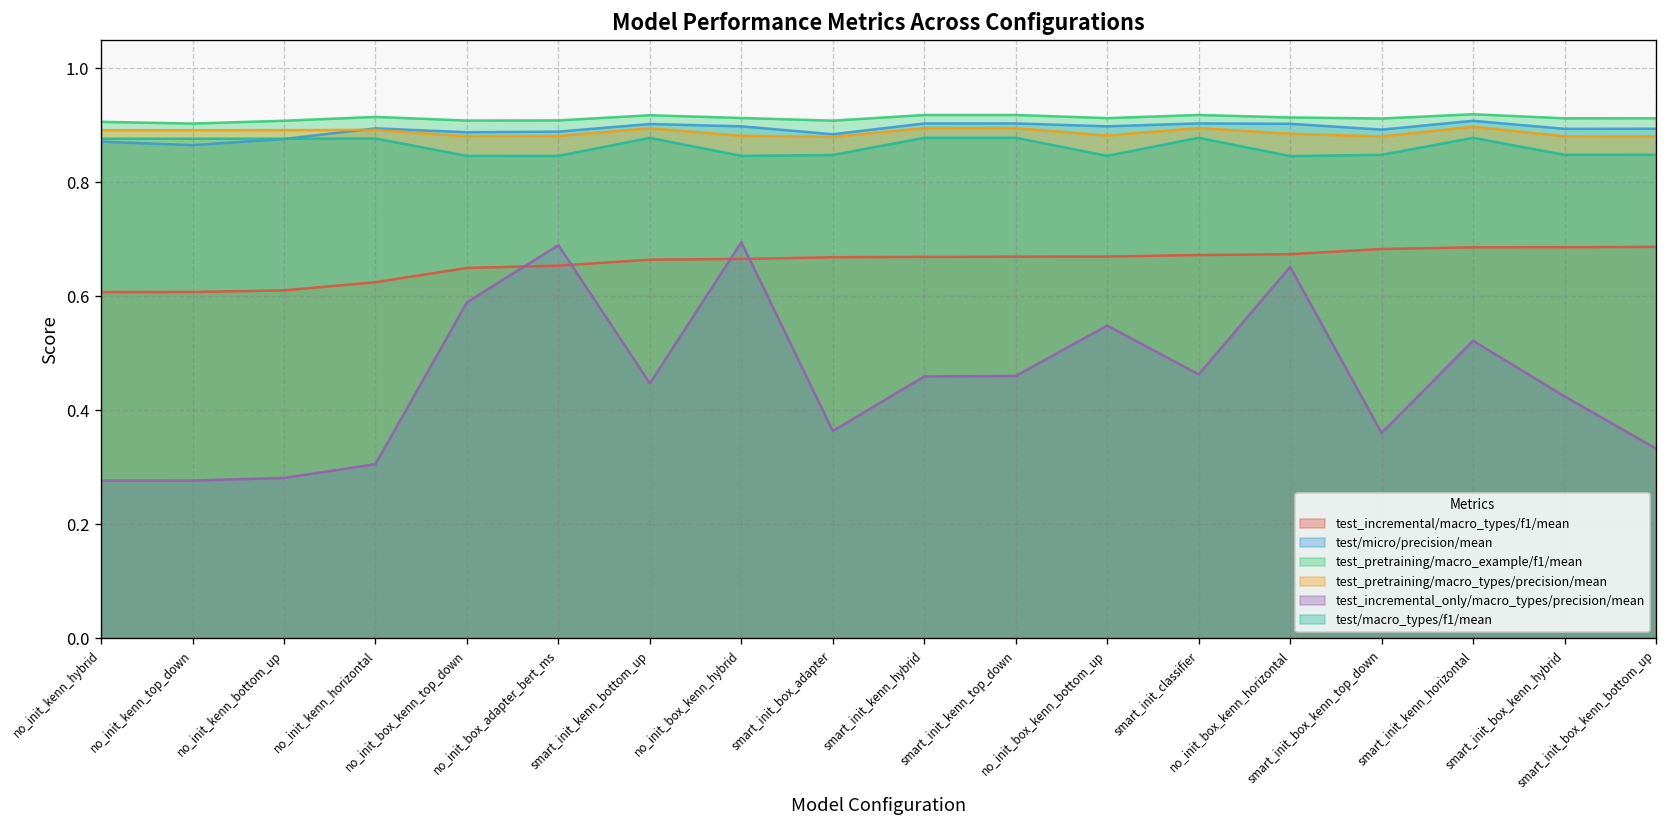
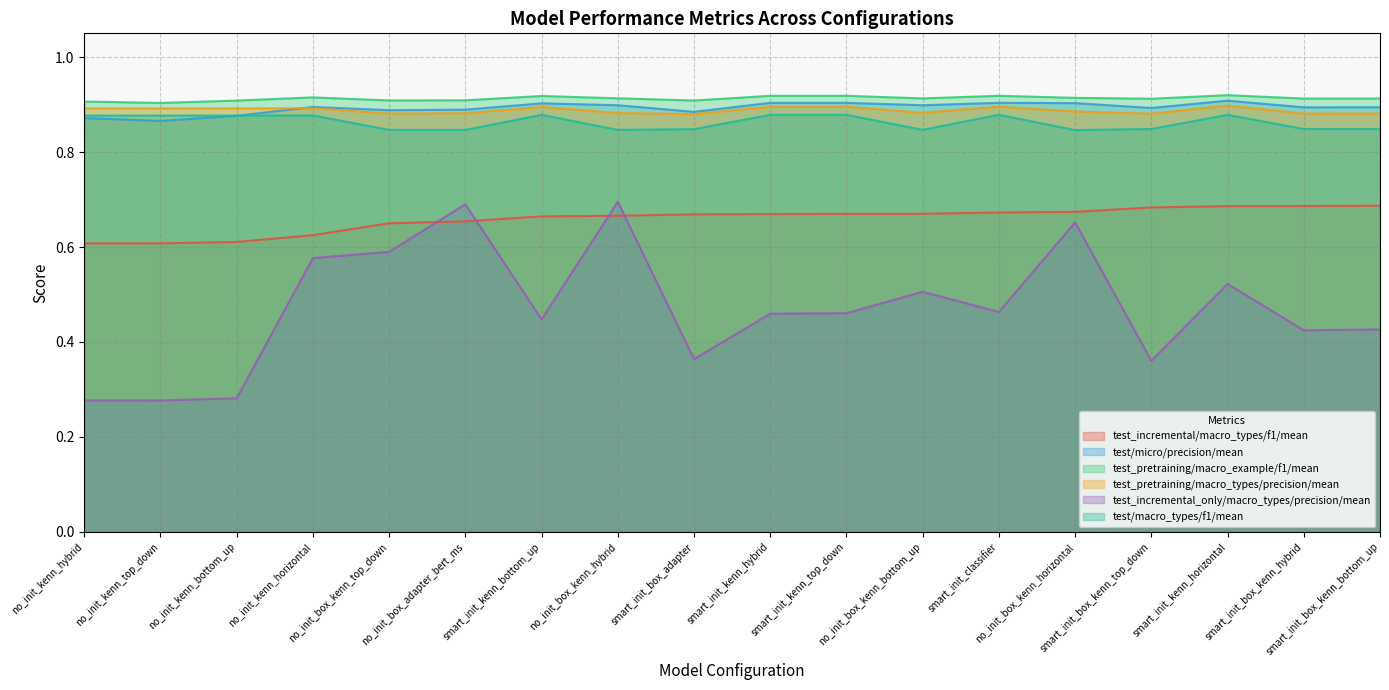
test_incremental_only/macro_types/precision/mean, no_init_kenn_horizontal: 0.31 -> 0.58
test_incremental_only/macro_types/precision/mean, no_init_box_kenn_bottom_up: 0.55 -> 0.51
test_incremental_only/macro_types/precision/mean, smart_init_box_kenn_bottom_up: 0.33 -> 0.43
